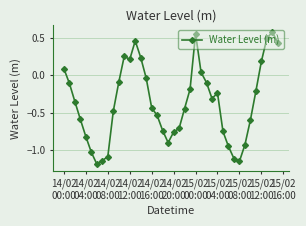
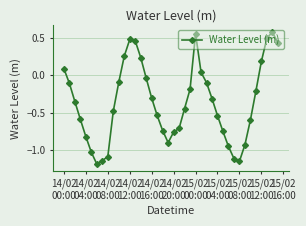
14/02 12:00: 0.2 -> 0.5
14/02 16:00: -0.4 -> -0.3
15/02 04:00: -0.2 -> -0.5
